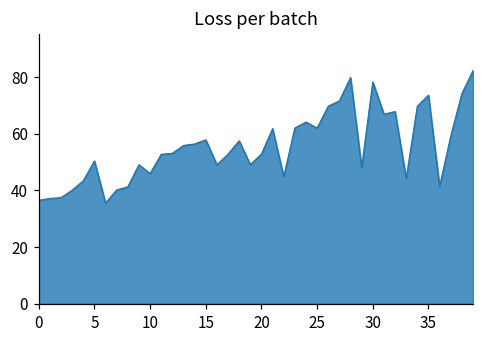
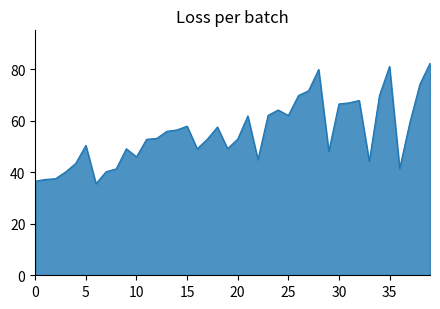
30: 78 -> 66
35: 74 -> 81
